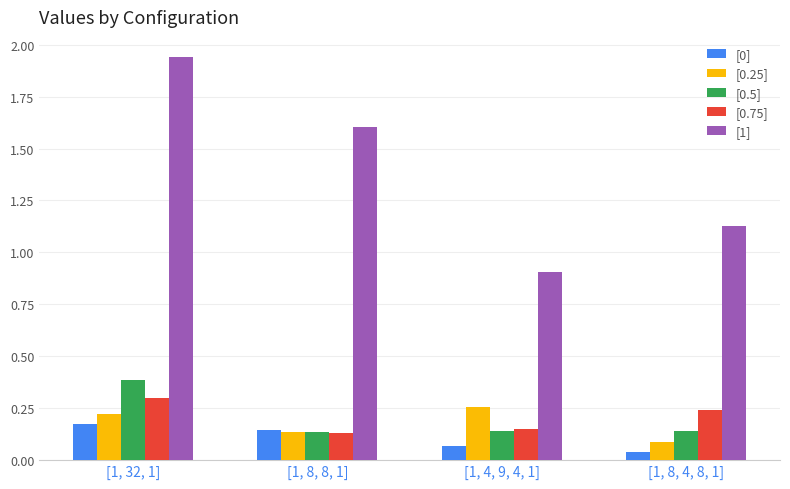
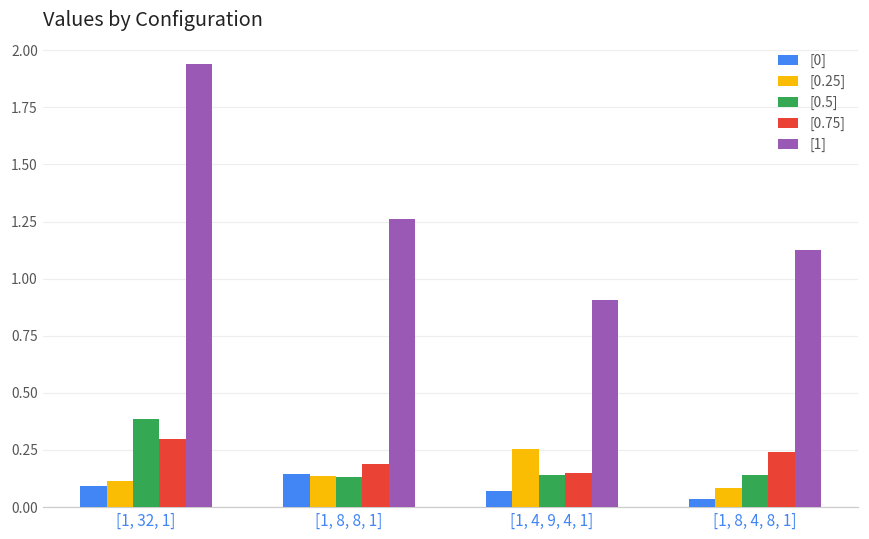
[0], [1, 32, 1]: 0.17 -> 0.09
[0.25], [1, 32, 1]: 0.22 -> 0.11
[0.75], [1, 8, 8, 1]: 0.13 -> 0.19
[1], [1, 8, 8, 1]: 1.60 -> 1.26
